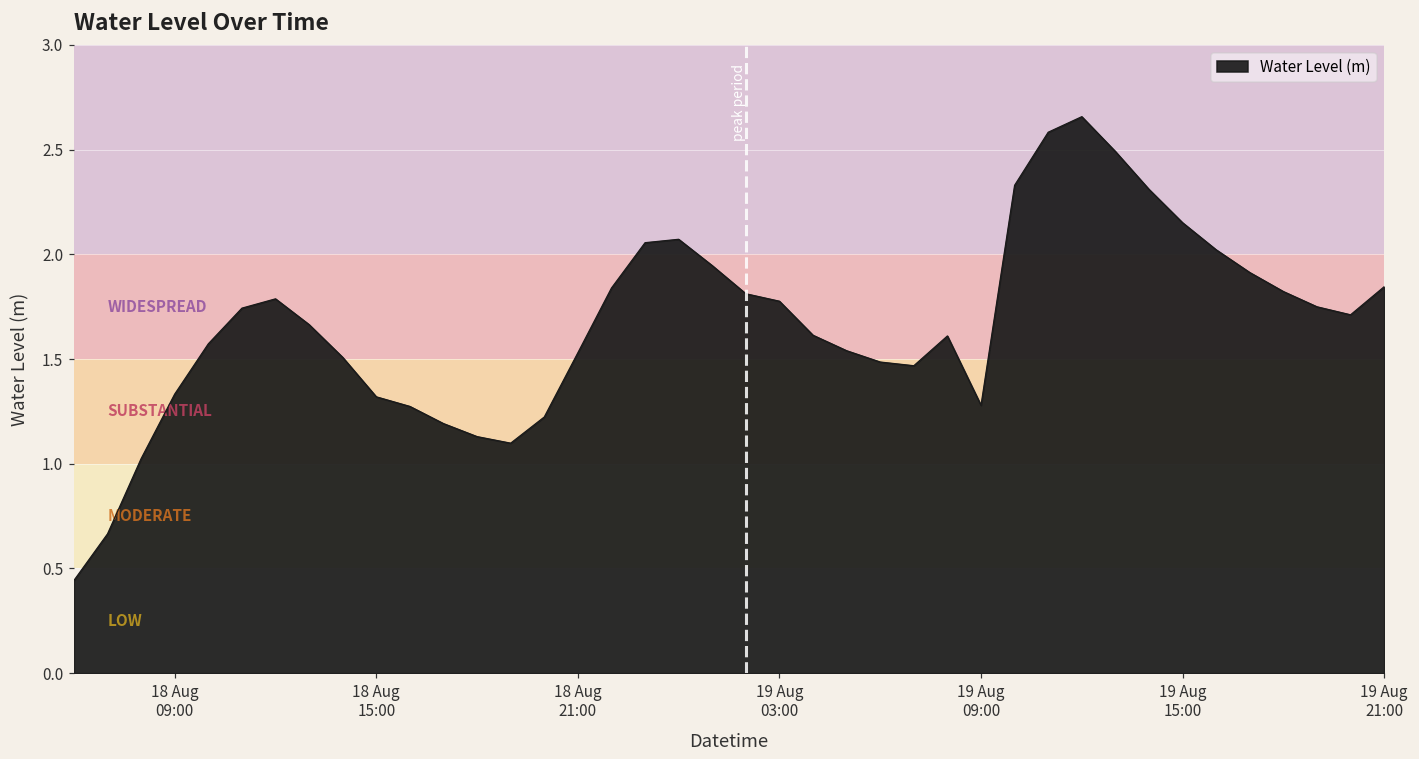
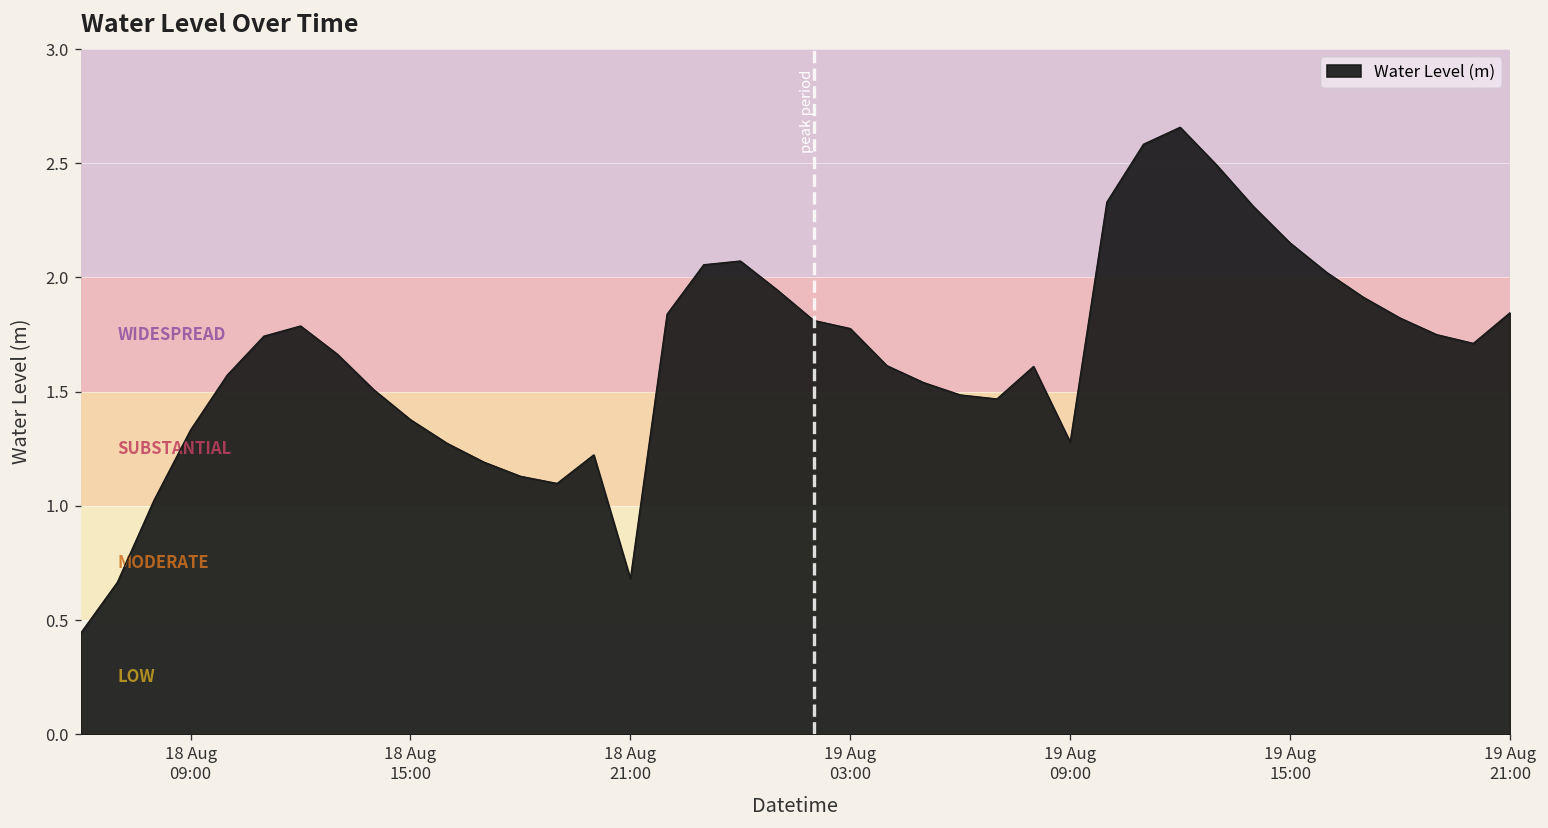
18 Aug 15:00: 1.32 -> 1.38
18 Aug 21:00: 1.53 -> 0.68
